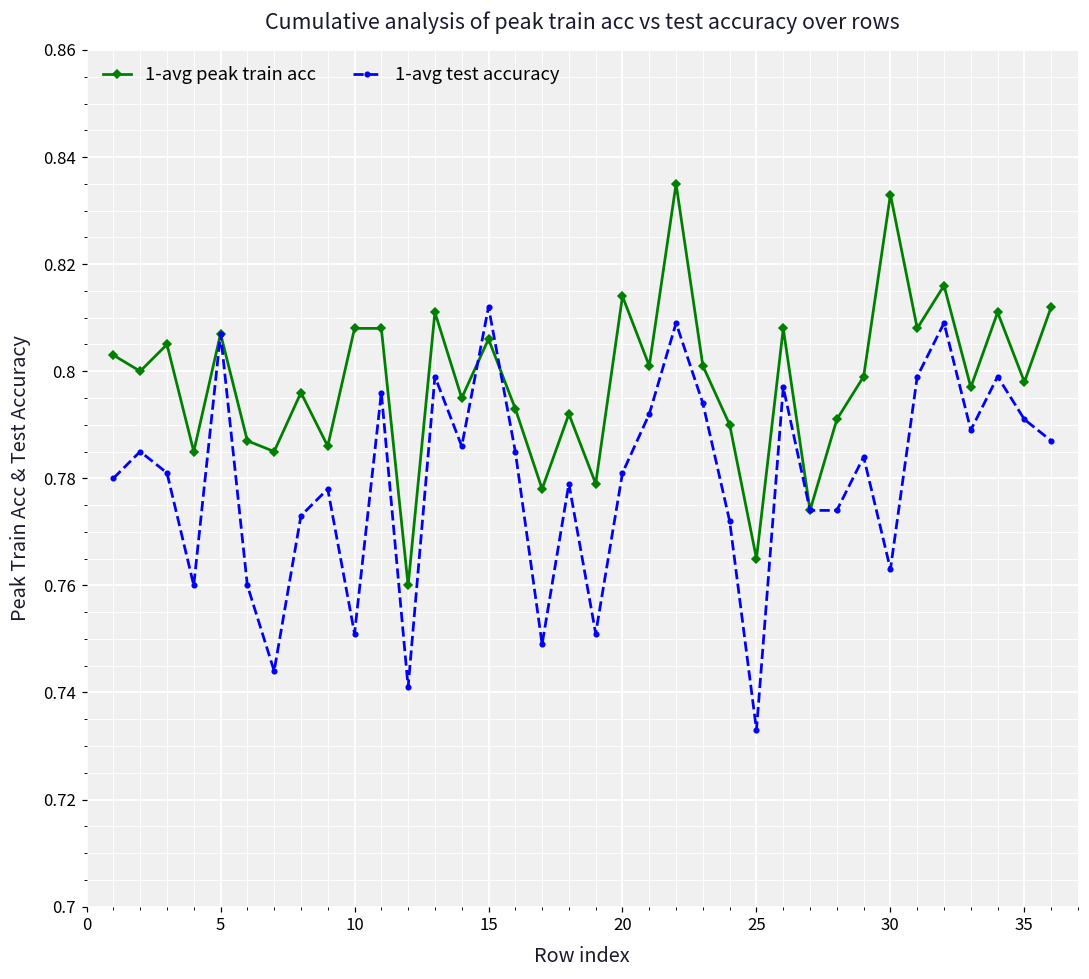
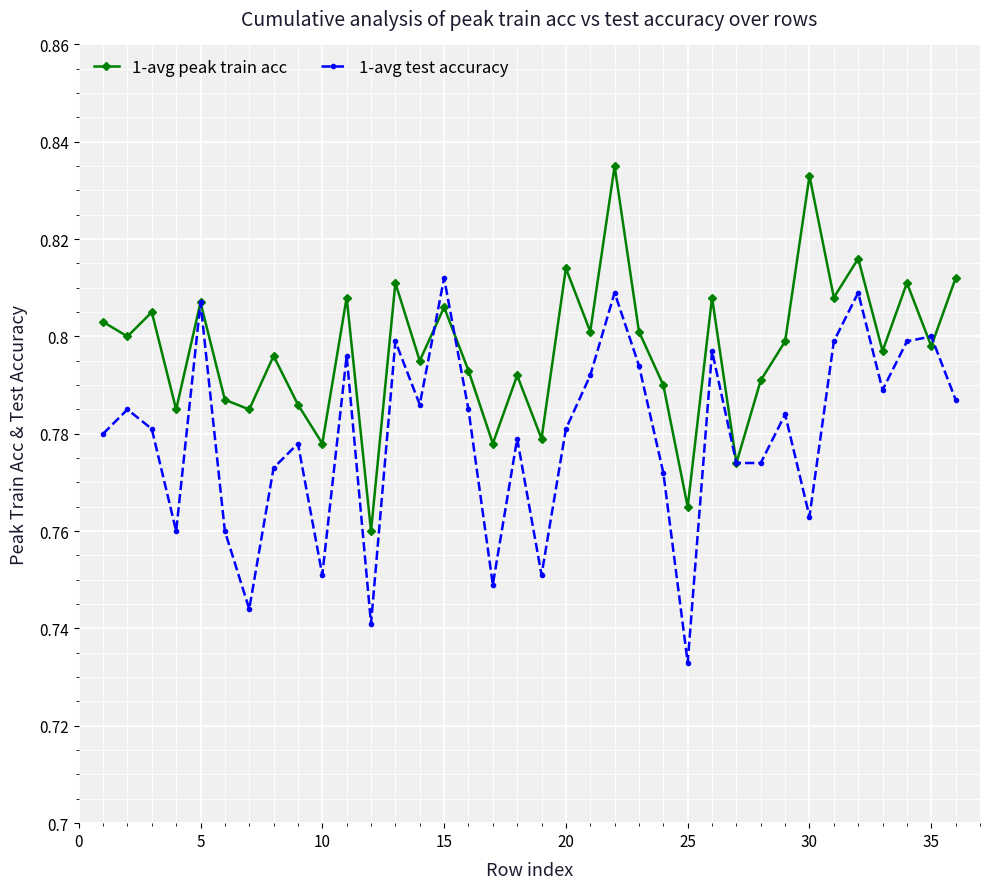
1-avg peak train acc, 10: 0.808 -> 0.778
1-avg test accuracy, 35: 0.791 -> 0.800
